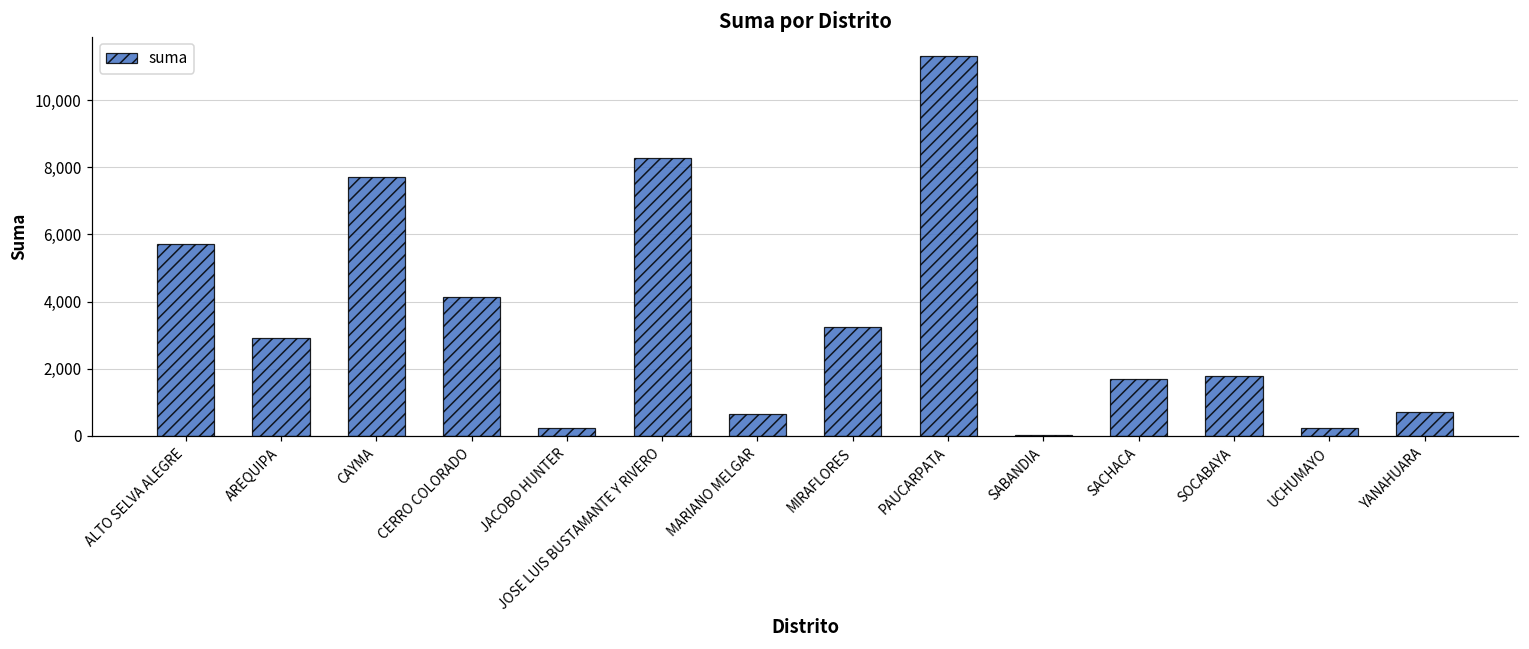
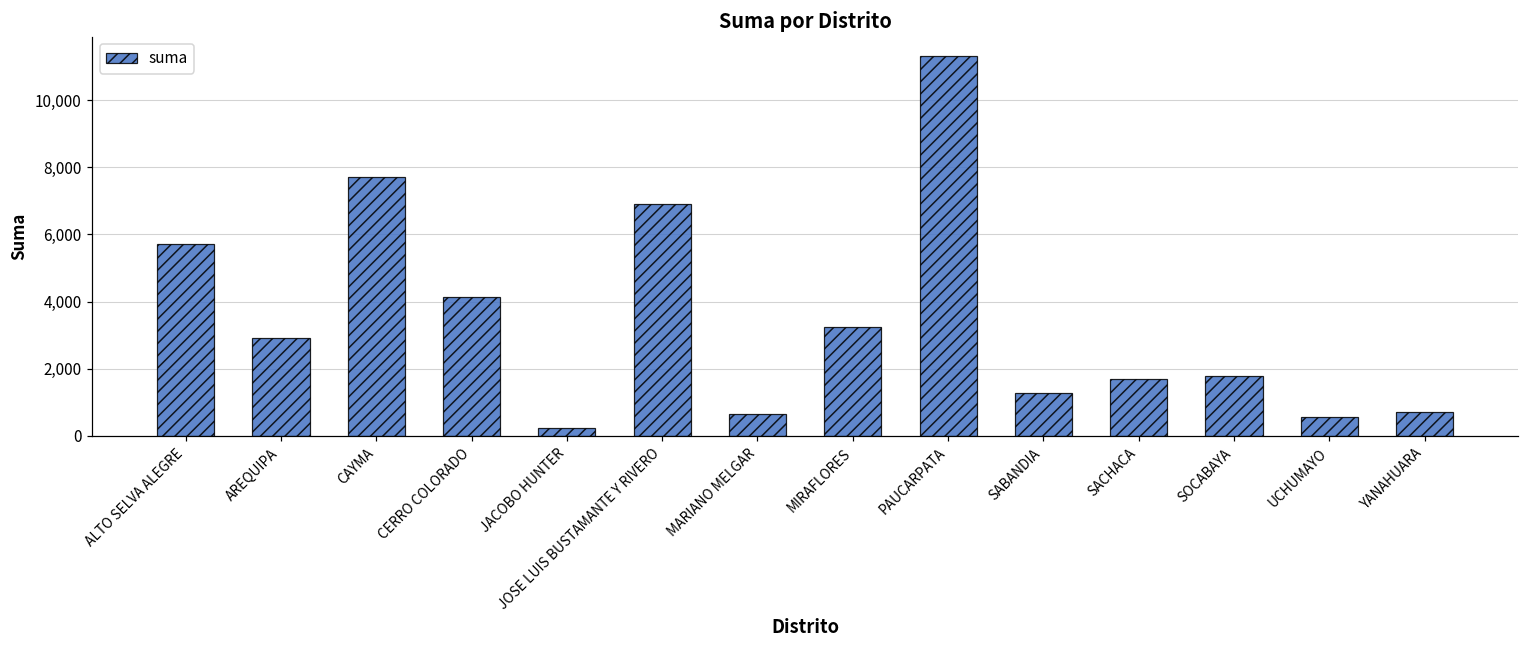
JOSE LUIS BUSTAMANTE Y RIVERO: 8,300 -> 6,900
SABANDIA: 0 -> 1,300
UCHUMAYO: 200 -> 600
